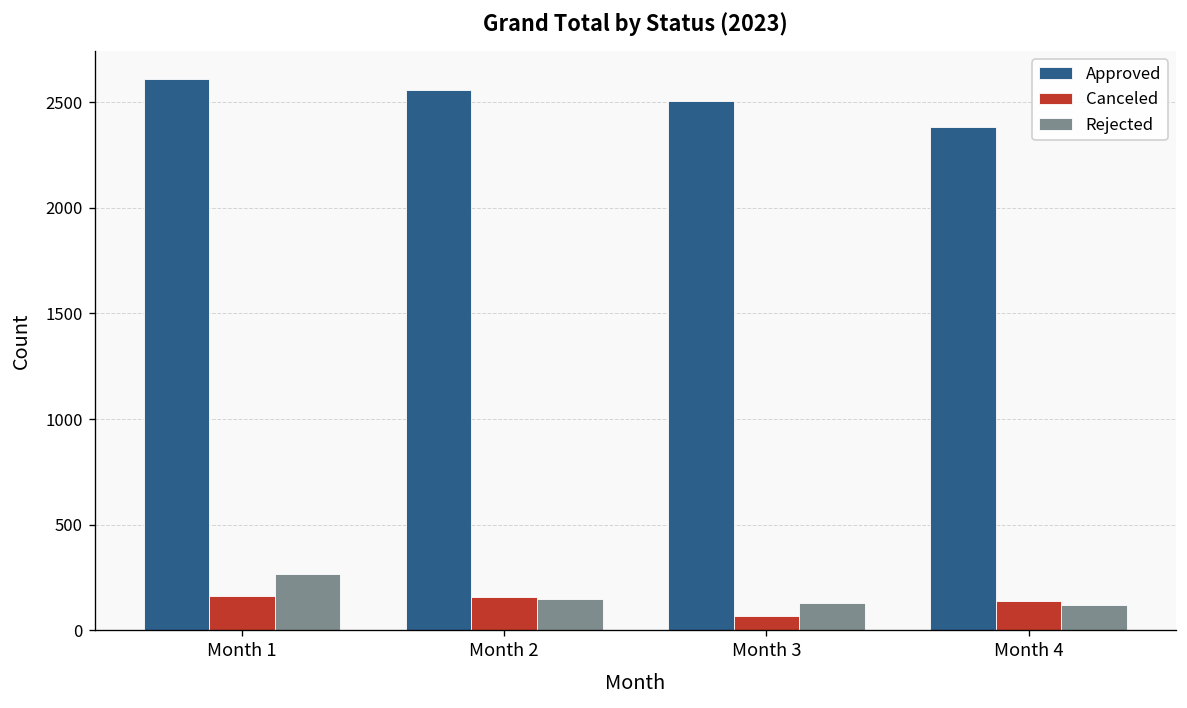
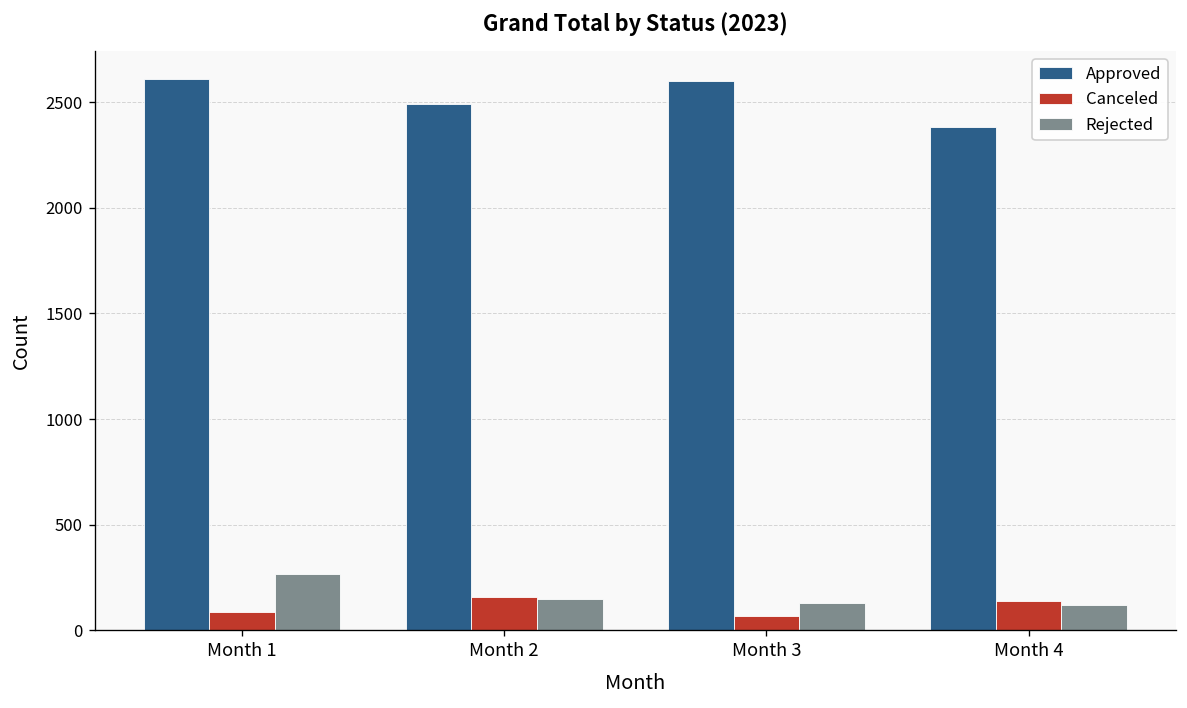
Canceled, Month 1: 160 -> 90
Approved, Month 2: 2560 -> 2490
Approved, Month 3: 2510 -> 2600
